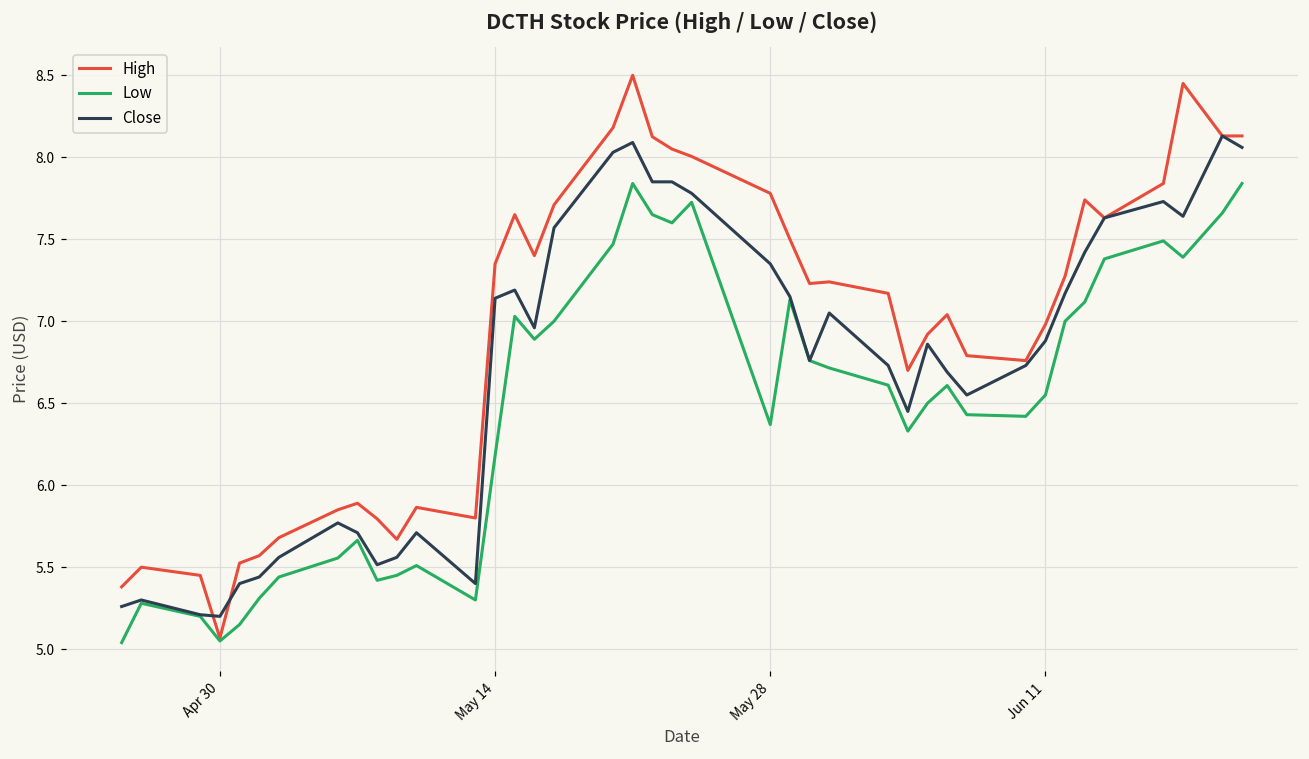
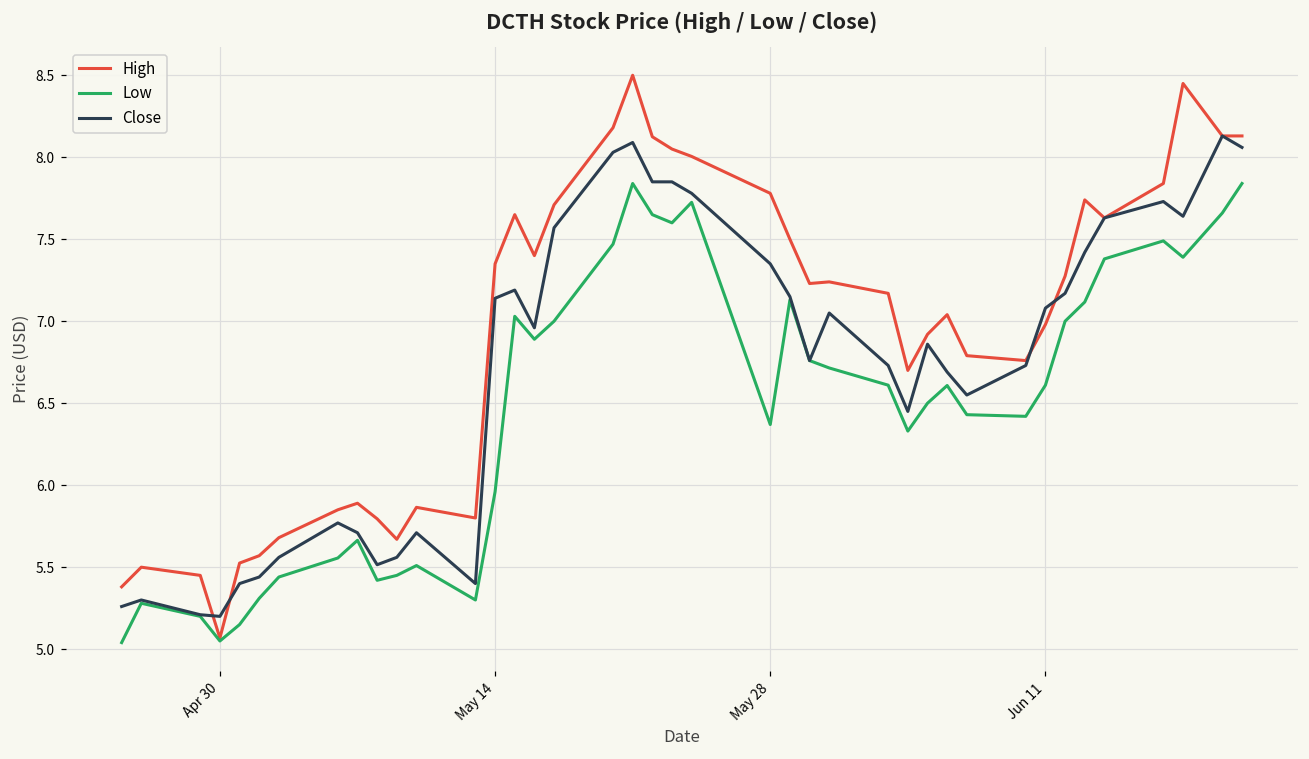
Low, May 14: 6.18 -> 5.96
Low, Jun 11: 6.55 -> 6.61
Close, Jun 11: 6.88 -> 7.08
